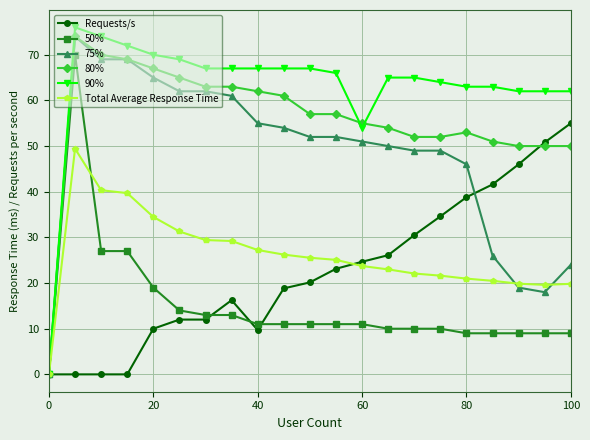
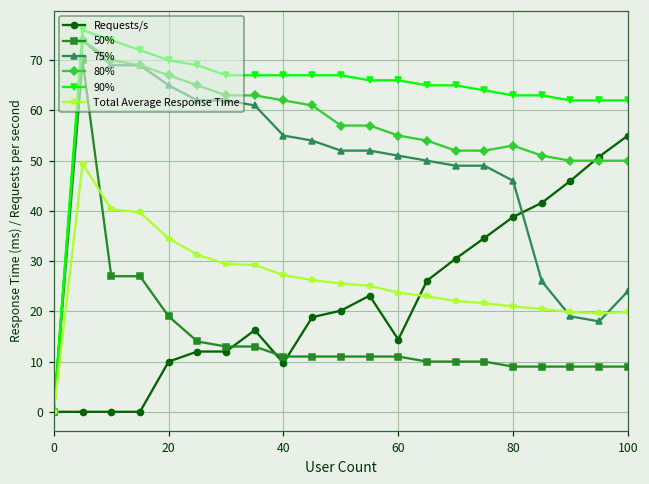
Requests/s, 60: 25 -> 14
90%, 60: 54 -> 66
